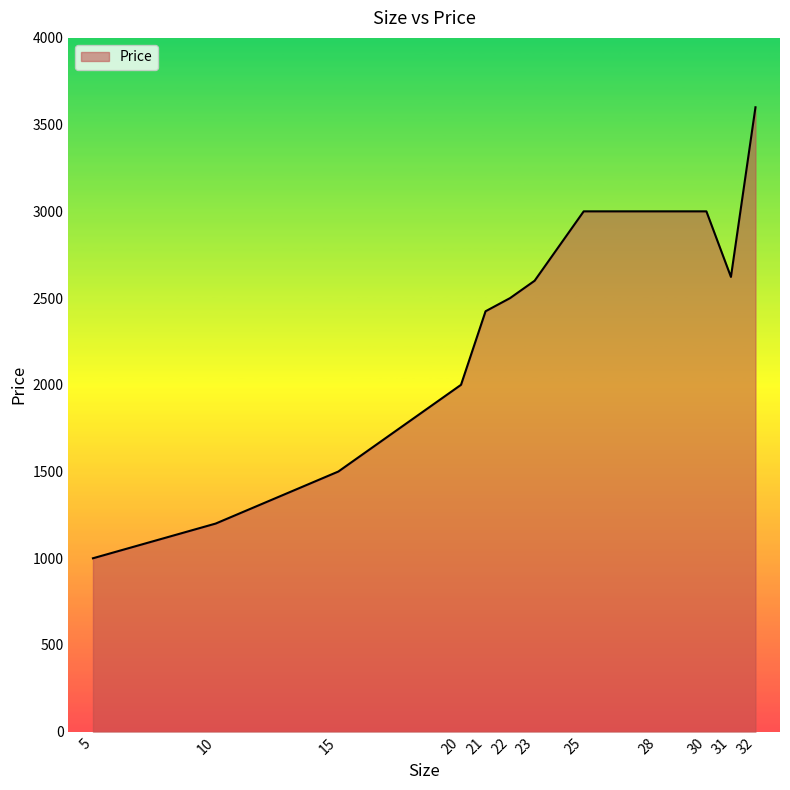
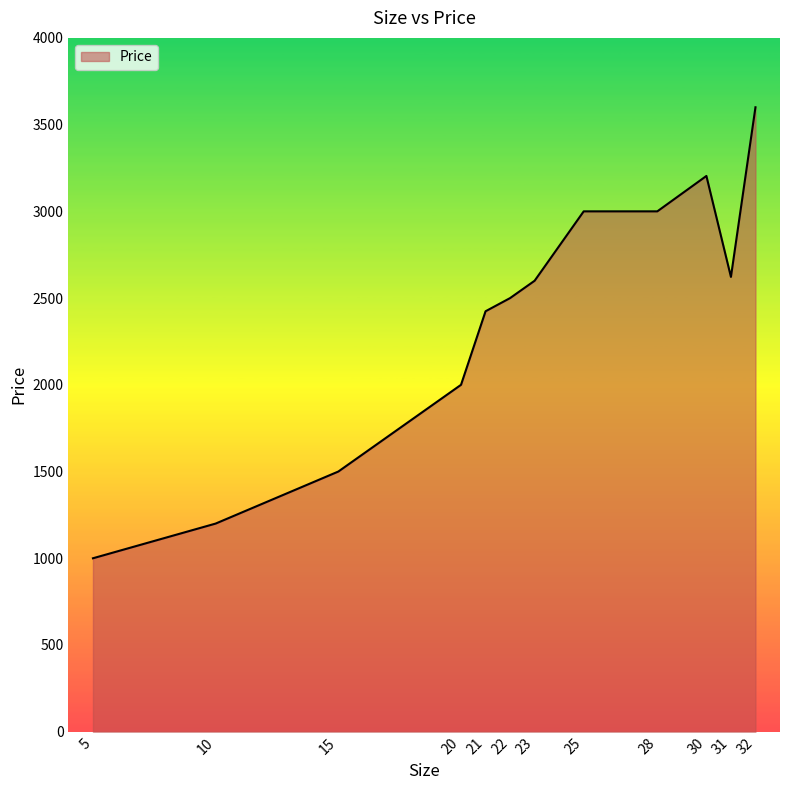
30: 3000 -> 3200
